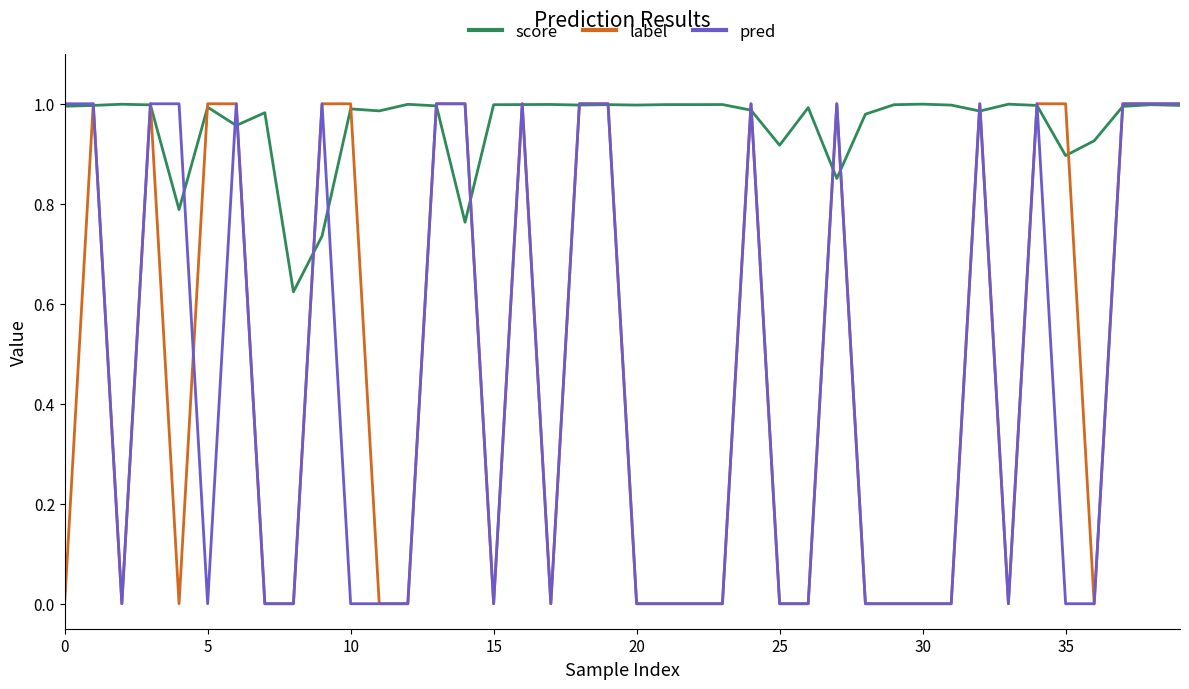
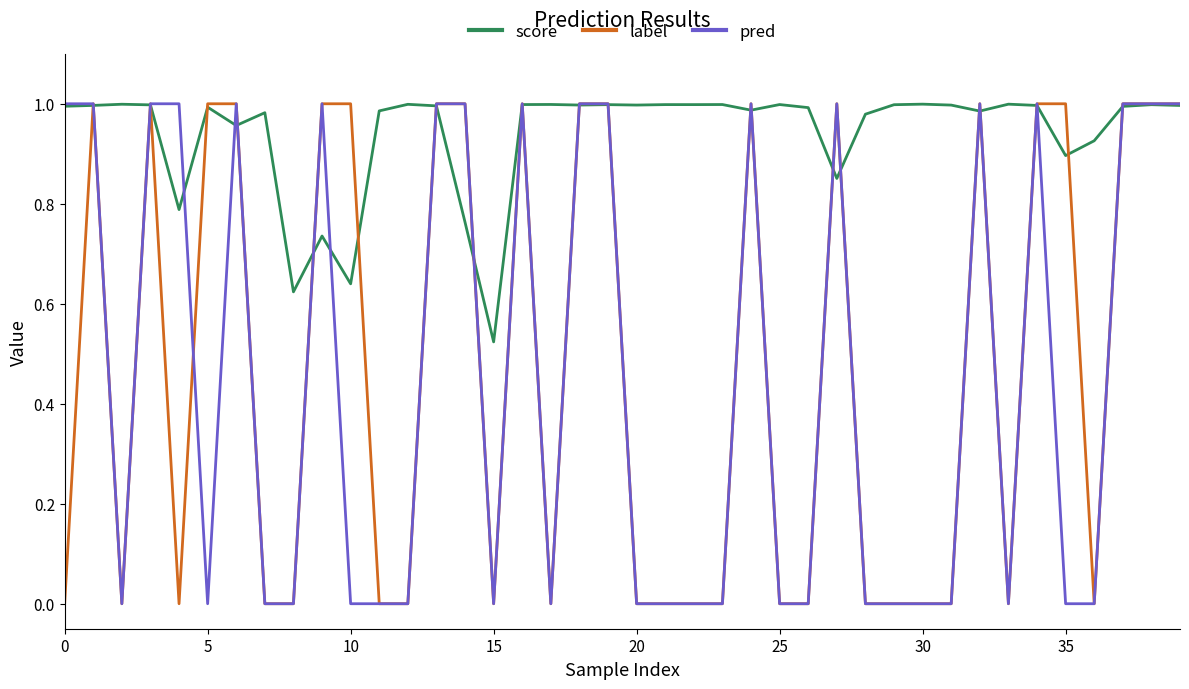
score, 10: 0.99 -> 0.64
score, 15: 1.00 -> 0.52
score, 25: 0.92 -> 1.00
